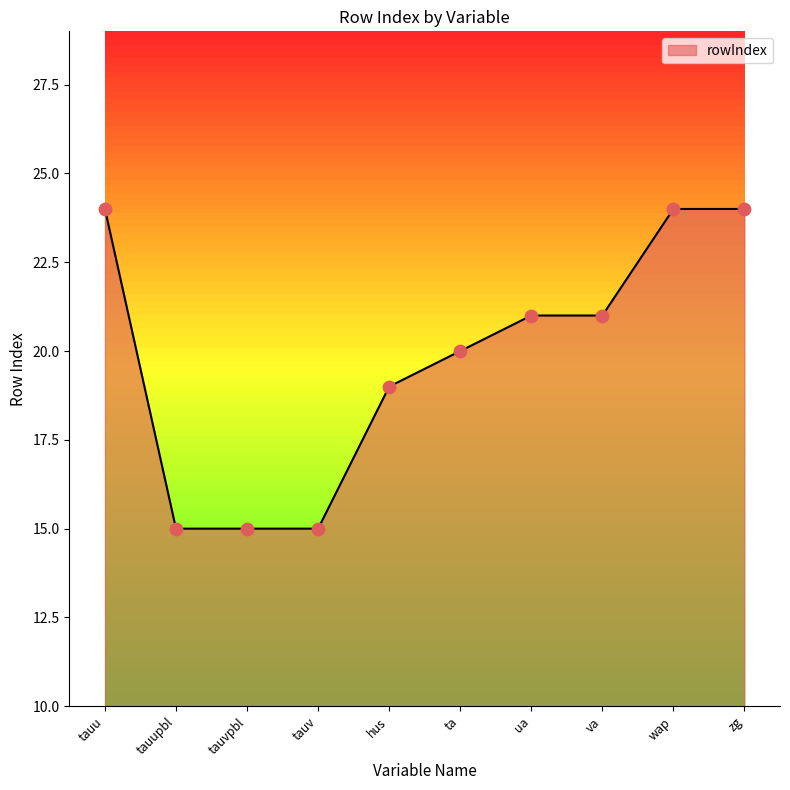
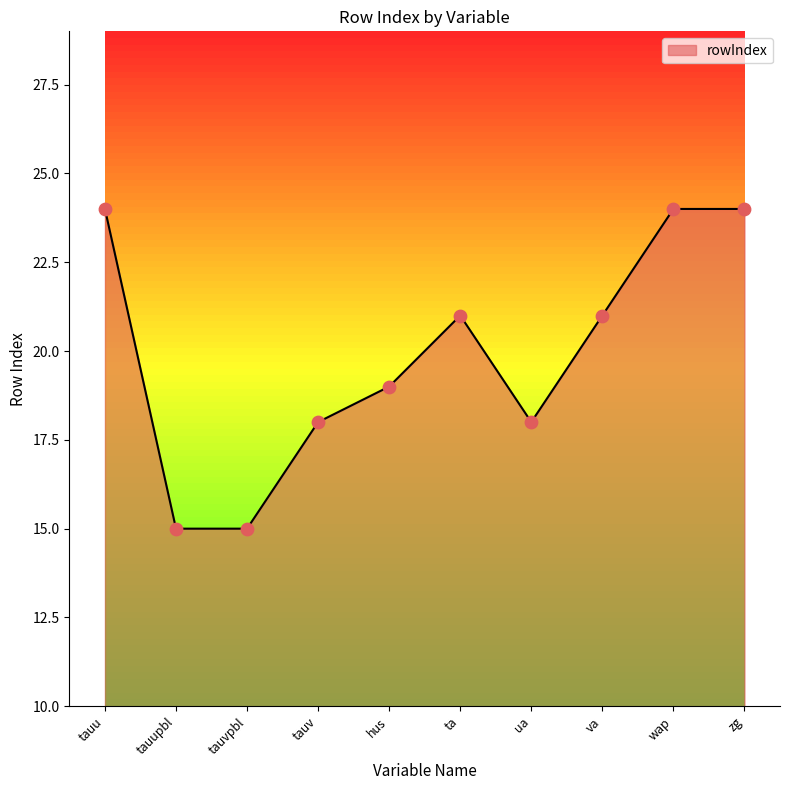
tauv: 15 -> 18
ta: 20 -> 21
ua: 21 -> 18
